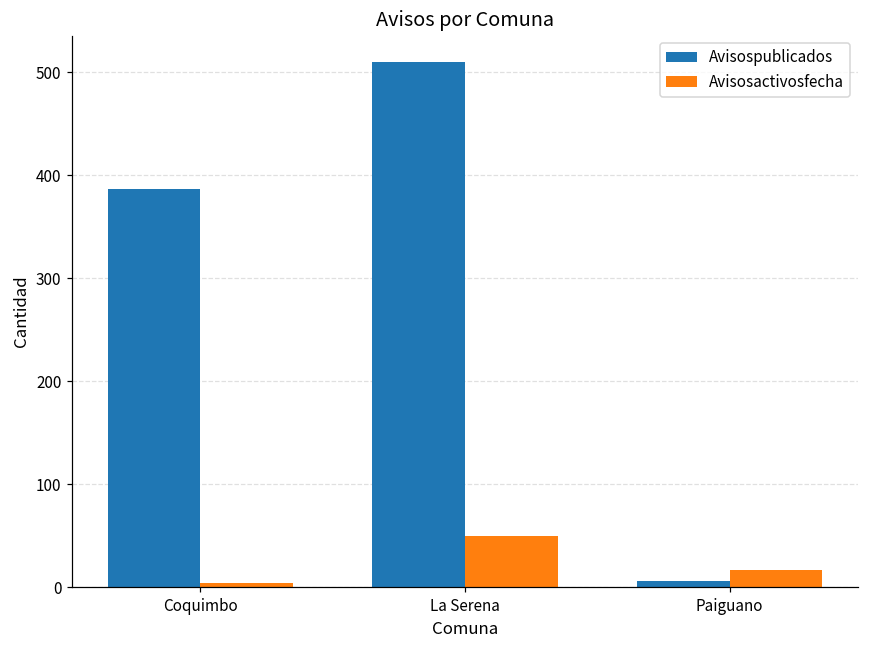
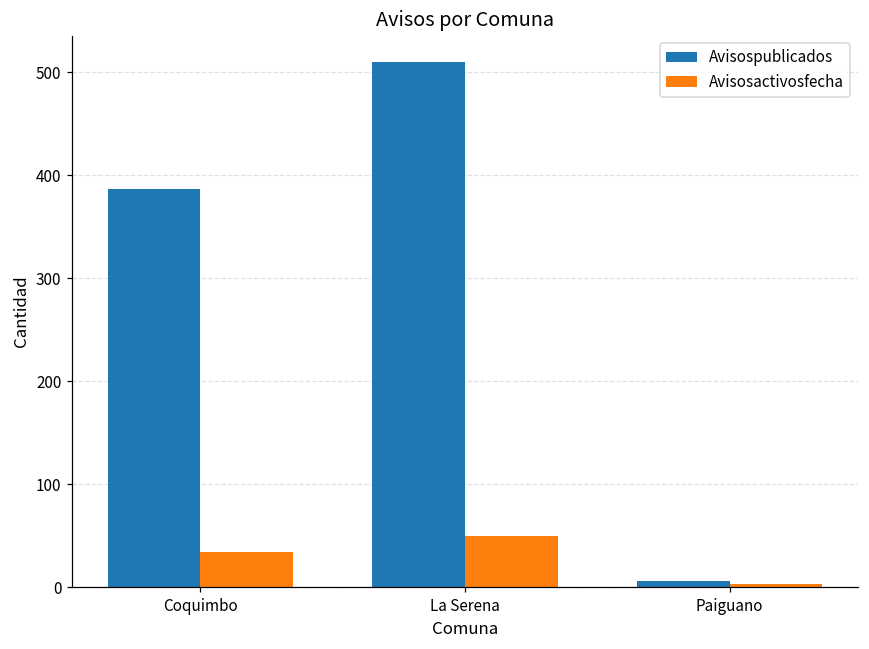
Avisosactivosfecha, Coquimbo: 0 -> 30
Avisosactivosfecha, Paiguano: 20 -> 0
